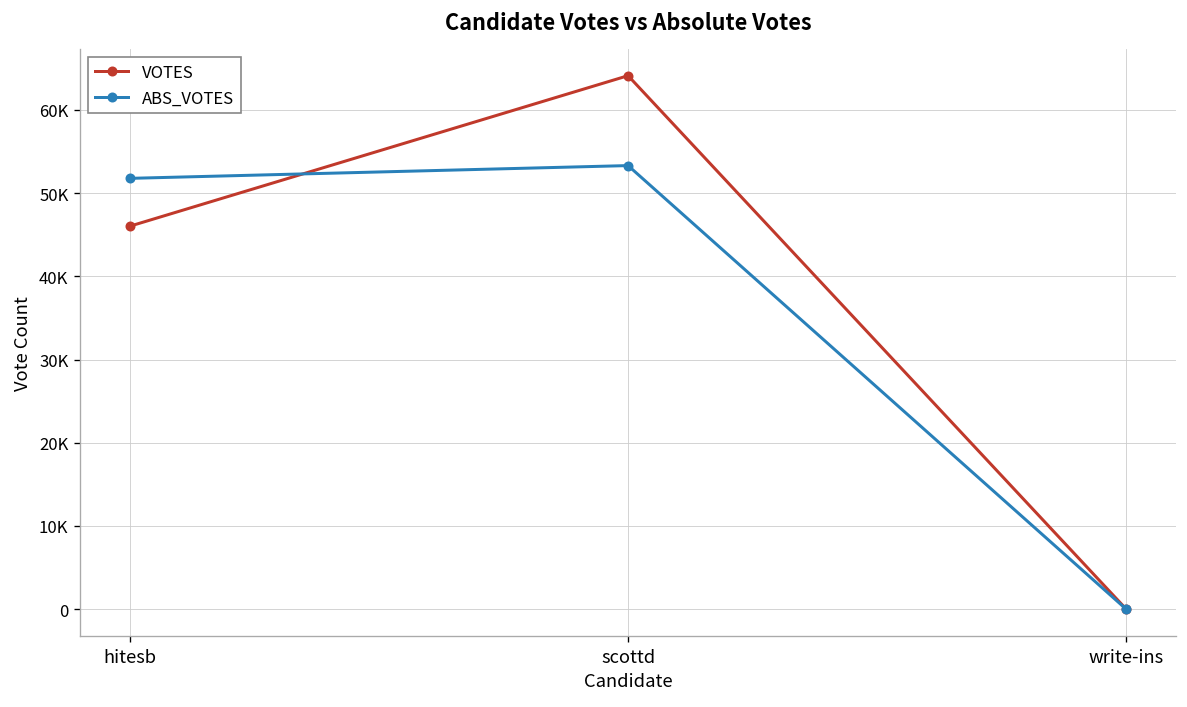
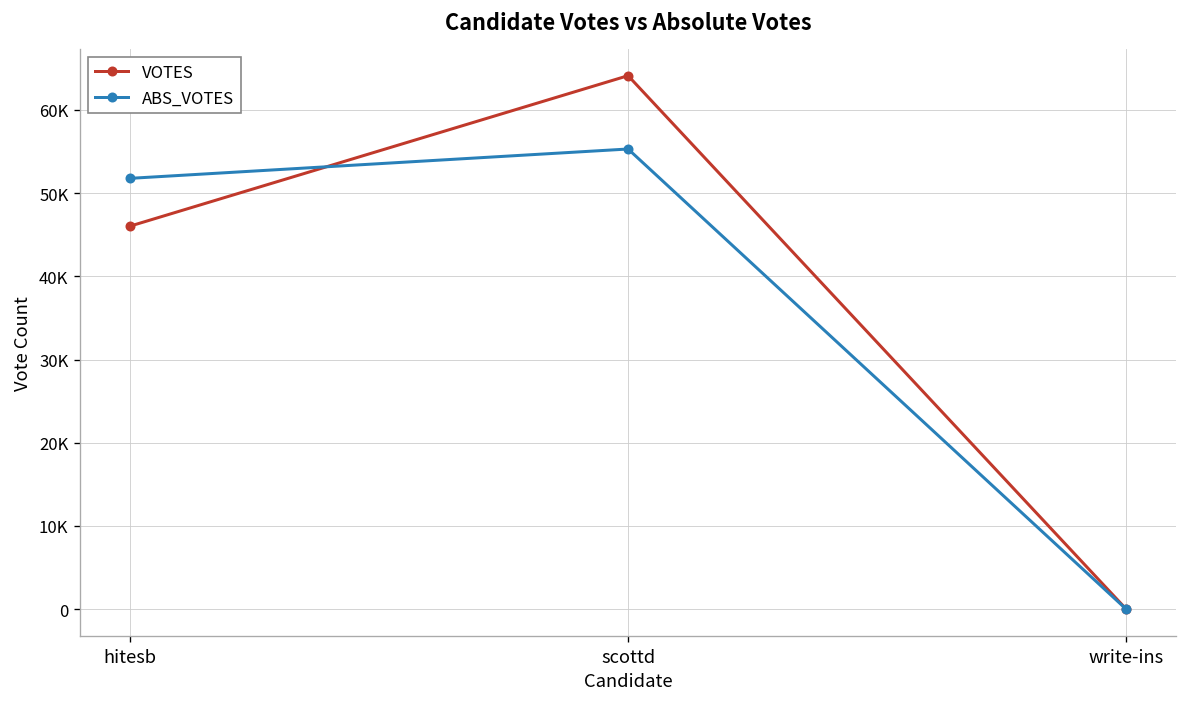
ABS_VOTES, scottd: 53000 -> 55000
